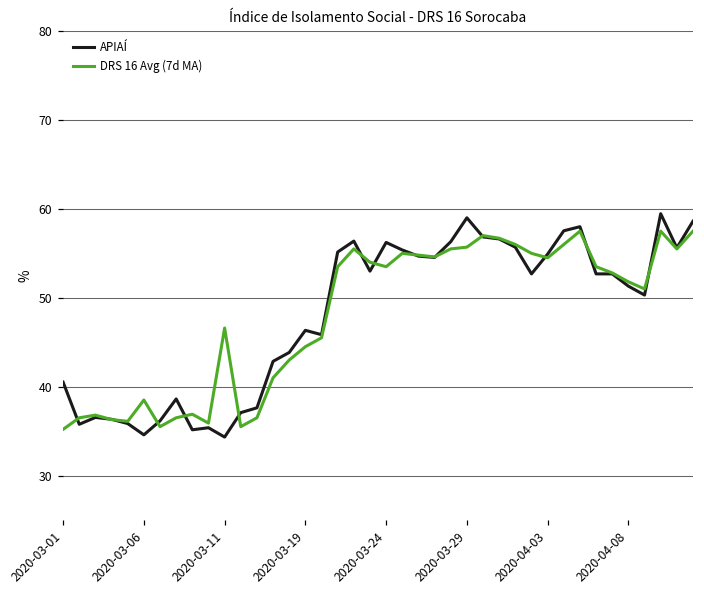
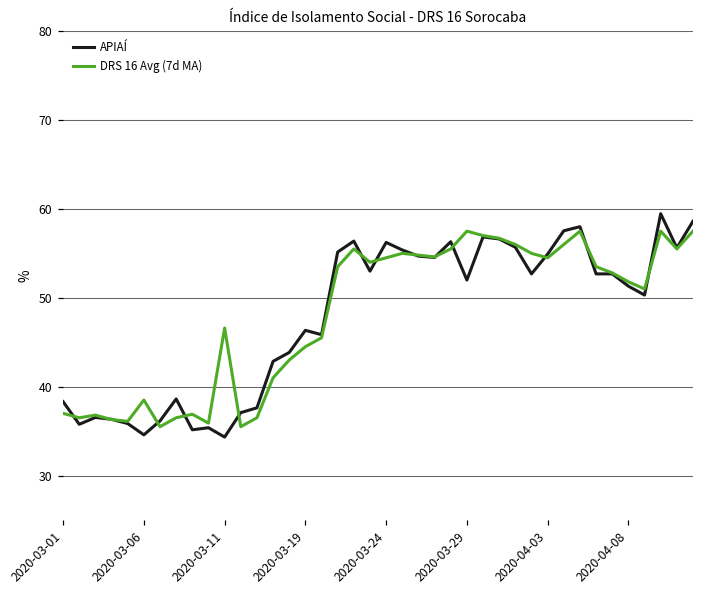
APIAÍ, 2020-03-01: 41 -> 38
DRS 16 Avg (7d MA), 2020-03-01: 35 -> 37
DRS 16 Avg (7d MA), 2020-03-24: 54 -> 55
APIAÍ, 2020-03-29: 59 -> 52
DRS 16 Avg (7d MA), 2020-03-29: 56 -> 58
